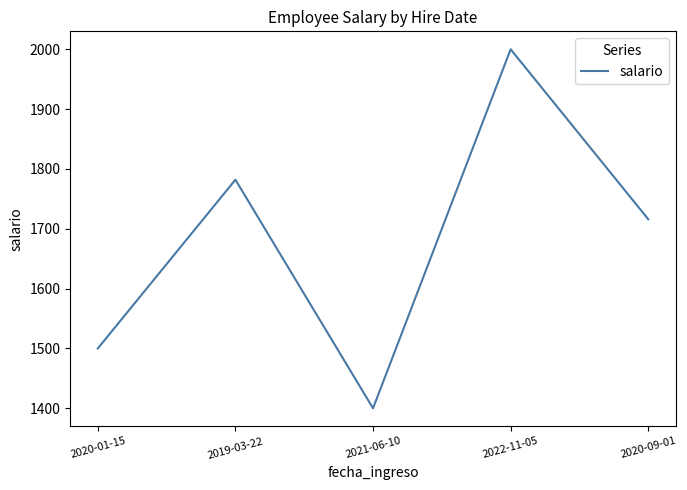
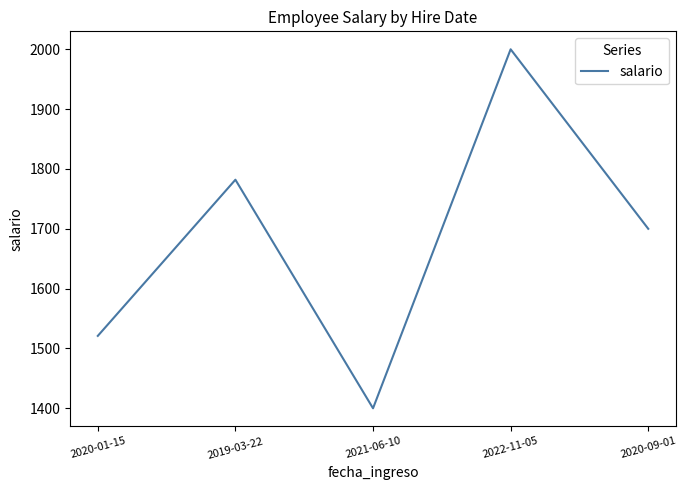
2020-01-15: 1500 -> 1520
2020-09-01: 1720 -> 1700
